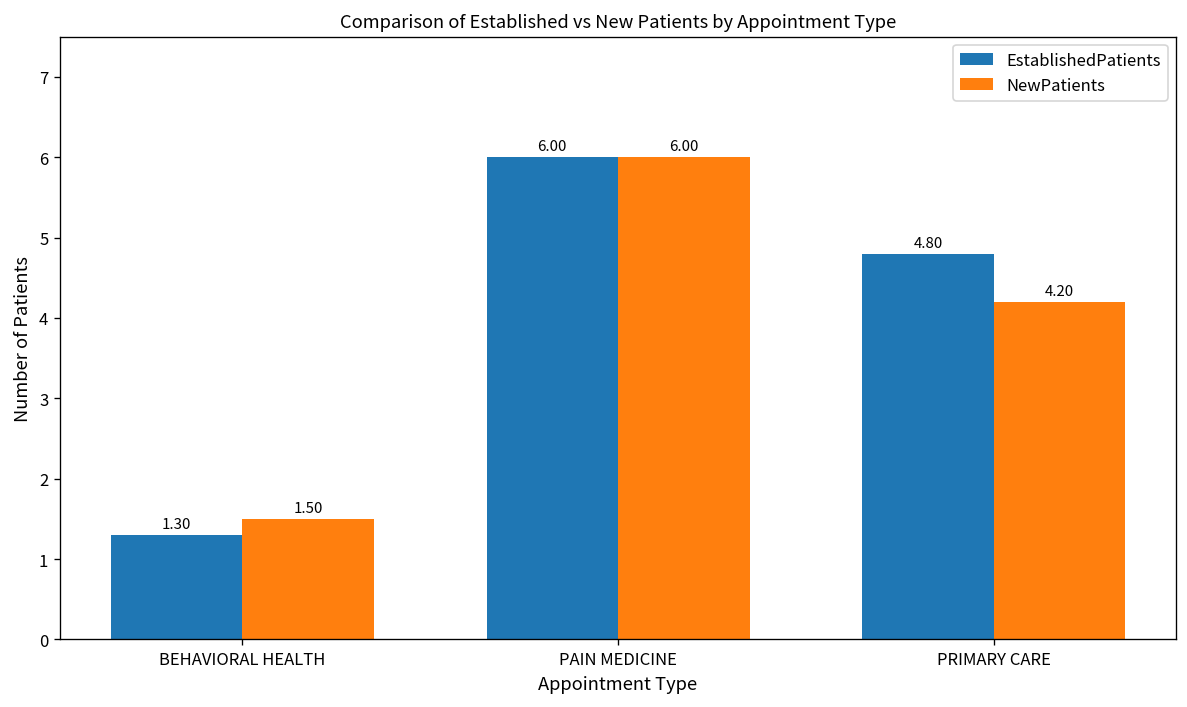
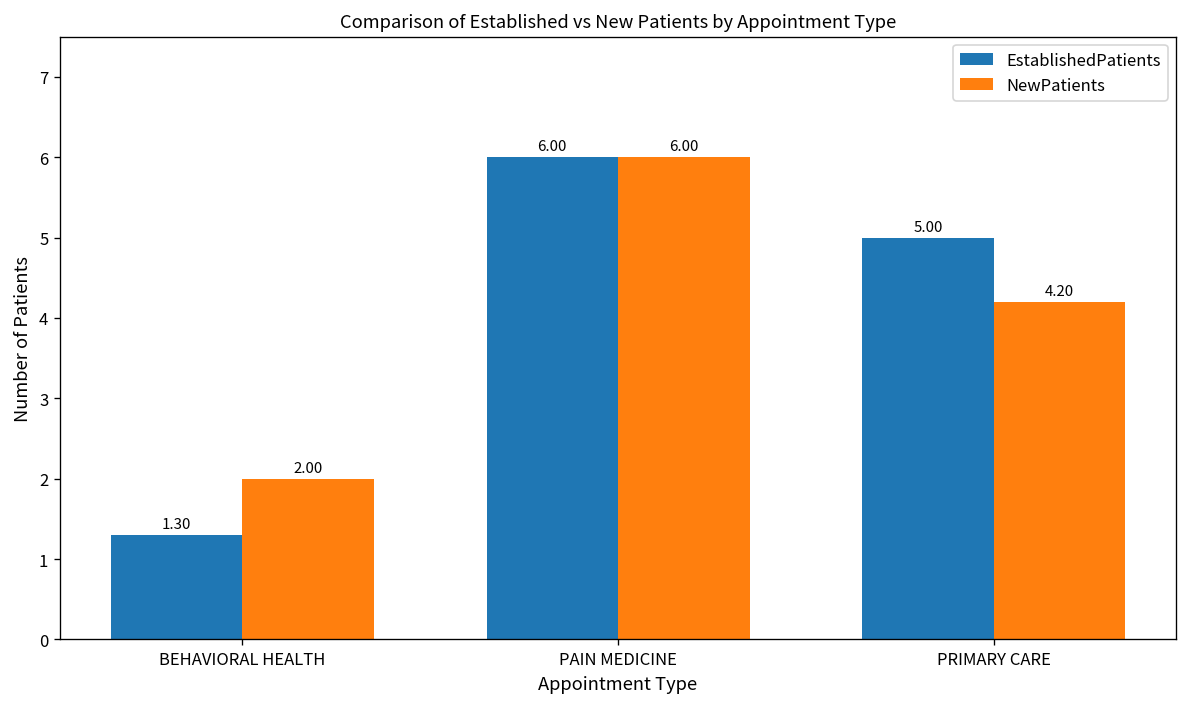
NewPatients, BEHAVIORAL HEALTH: 1.50 -> 2.00
EstablishedPatients, PRIMARY CARE: 4.80 -> 5.00
